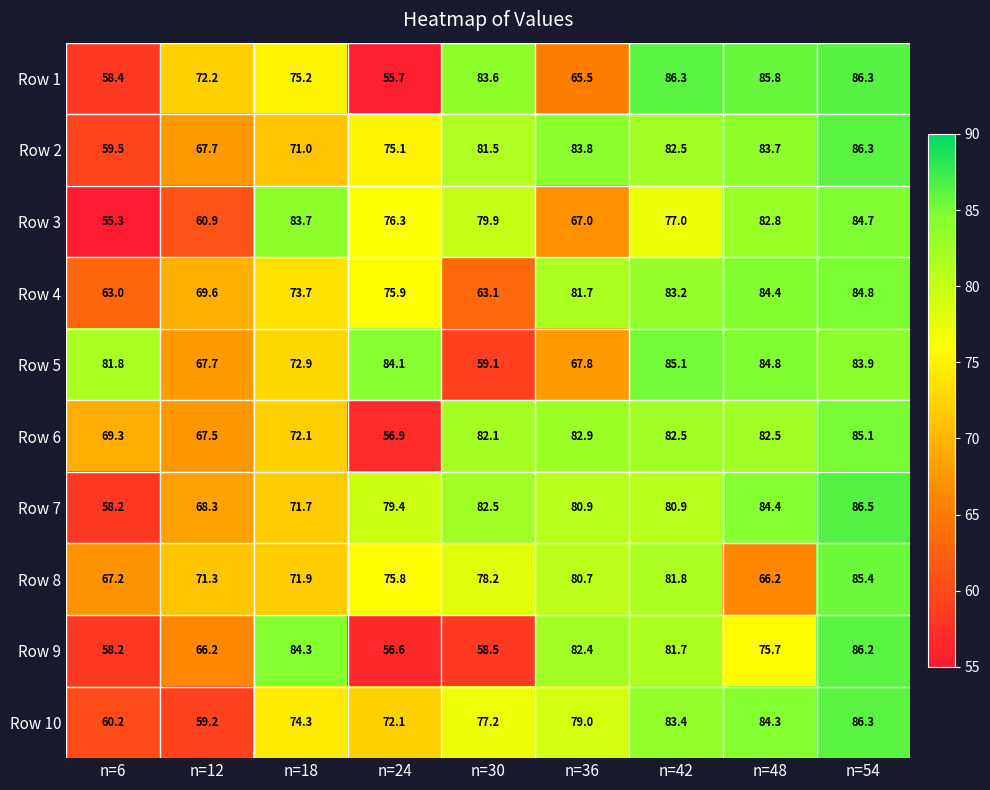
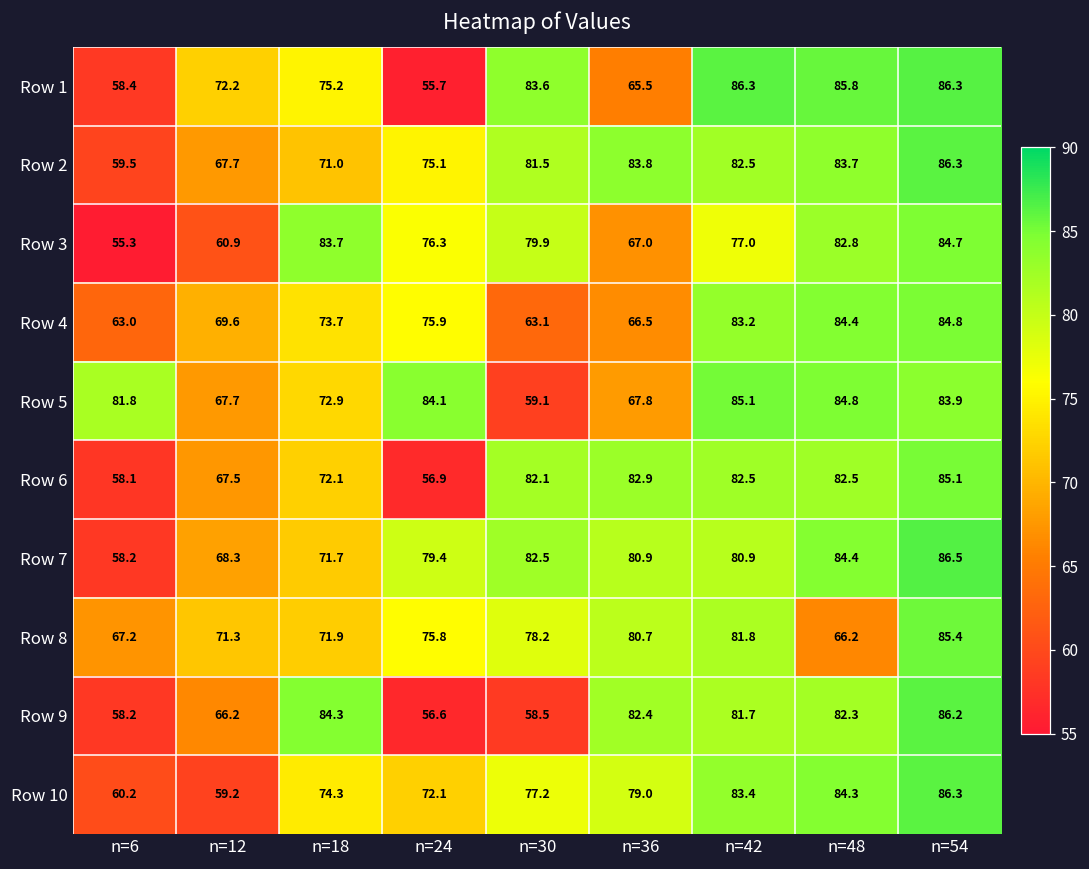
Row 4, n=36: 81.7 -> 66.5
Row 6, n=6: 69.3 -> 58.1
Row 9, n=48: 75.7 -> 82.3
